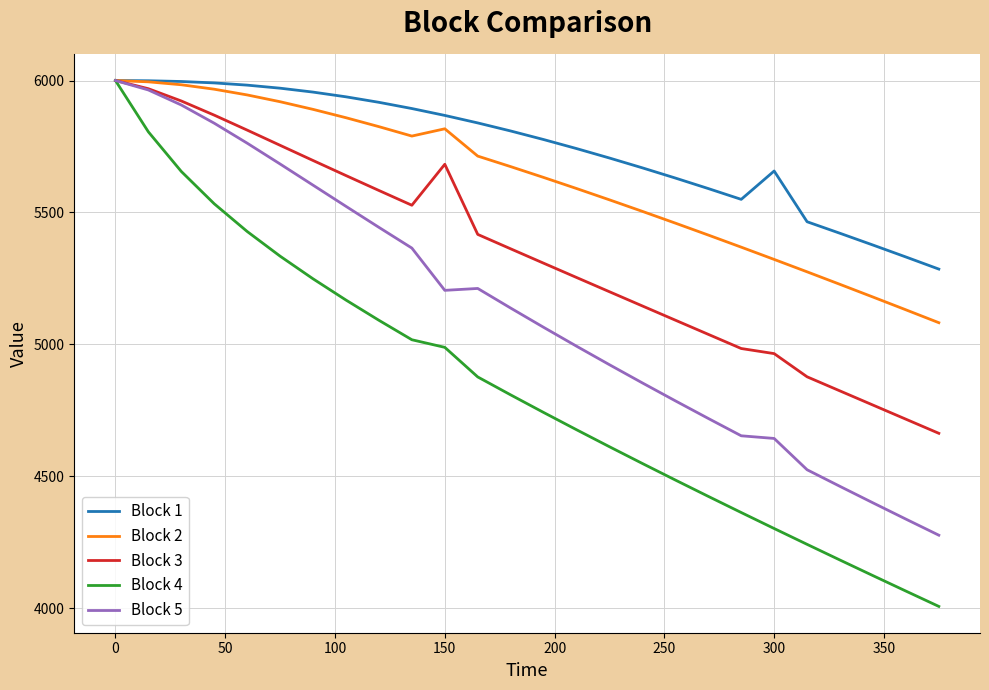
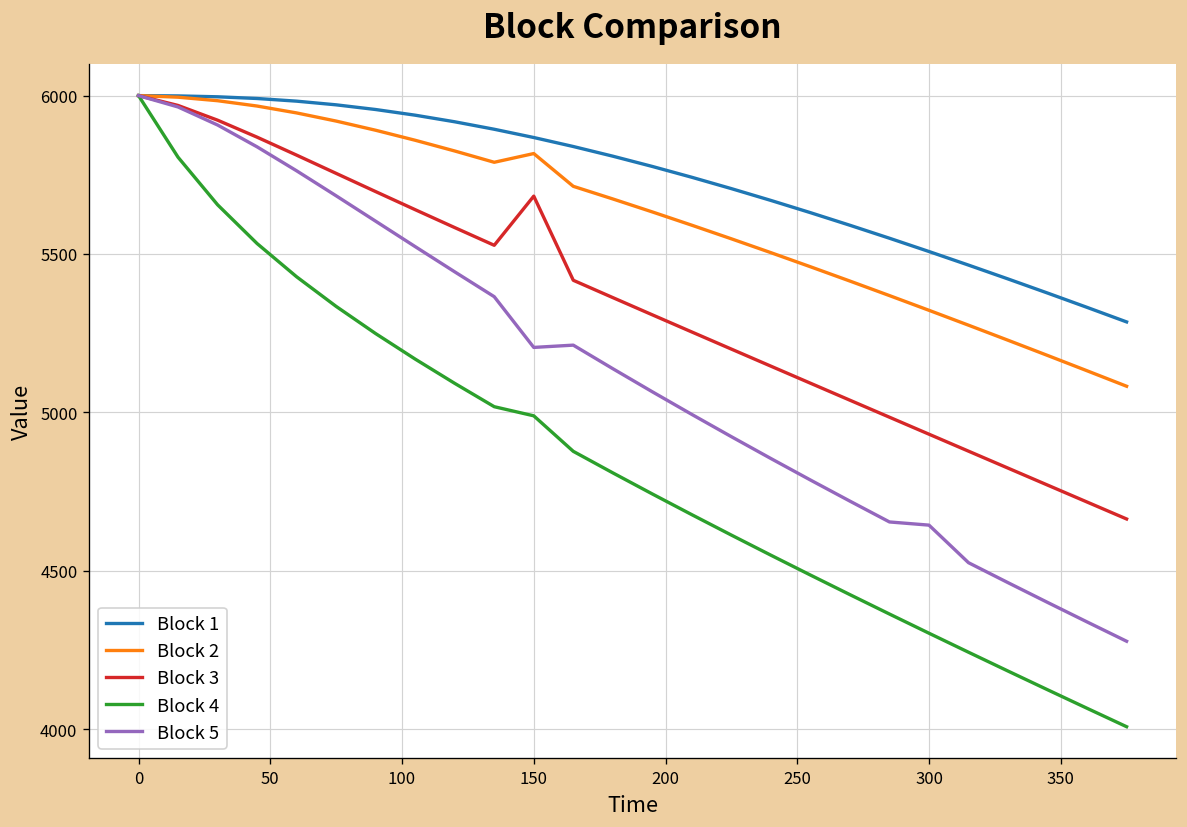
Block 1, 300: 5660 -> 5510
Block 3, 300: 4970 -> 4930
